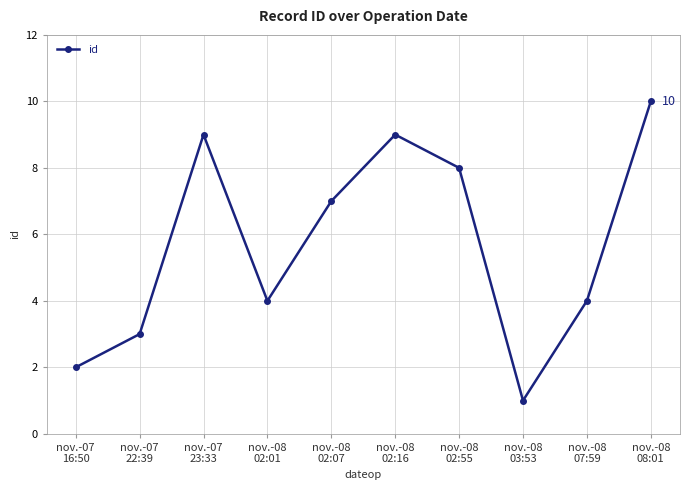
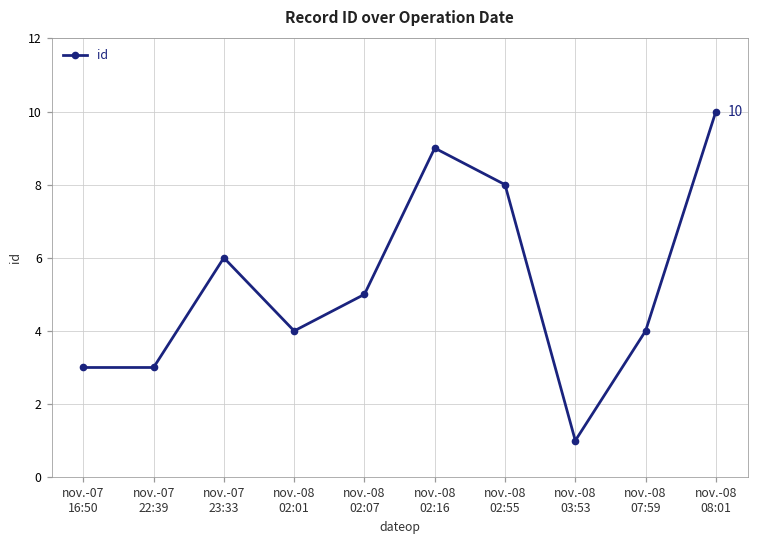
nov.-07 16:50: 2 -> 3
nov.-07 23:33: 9 -> 6
nov.-08 02:07: 7 -> 5
